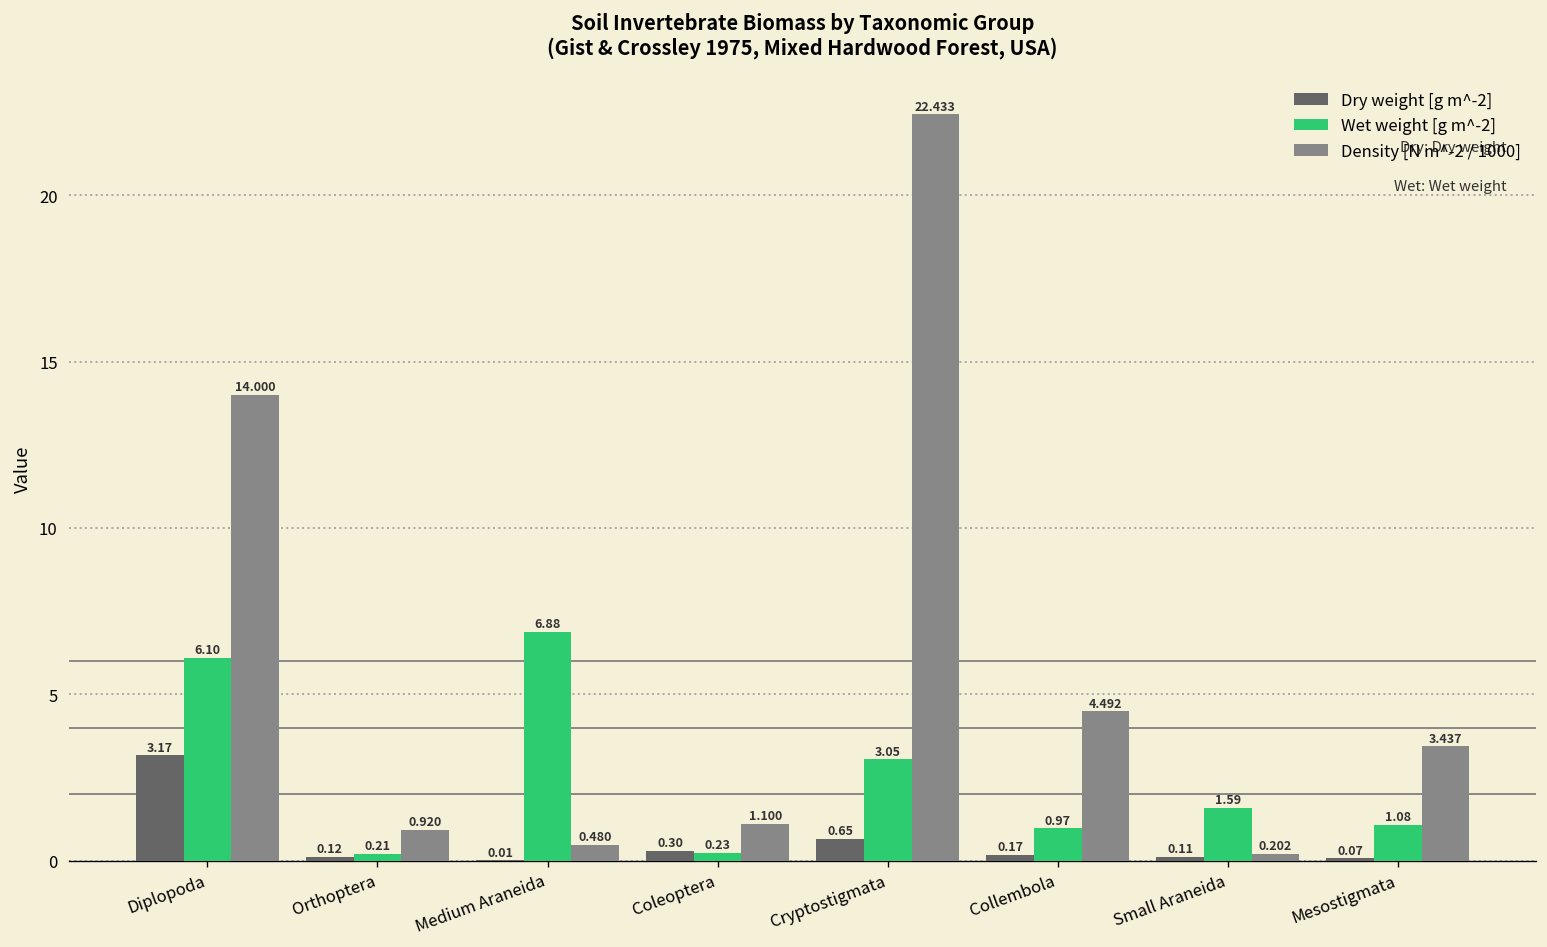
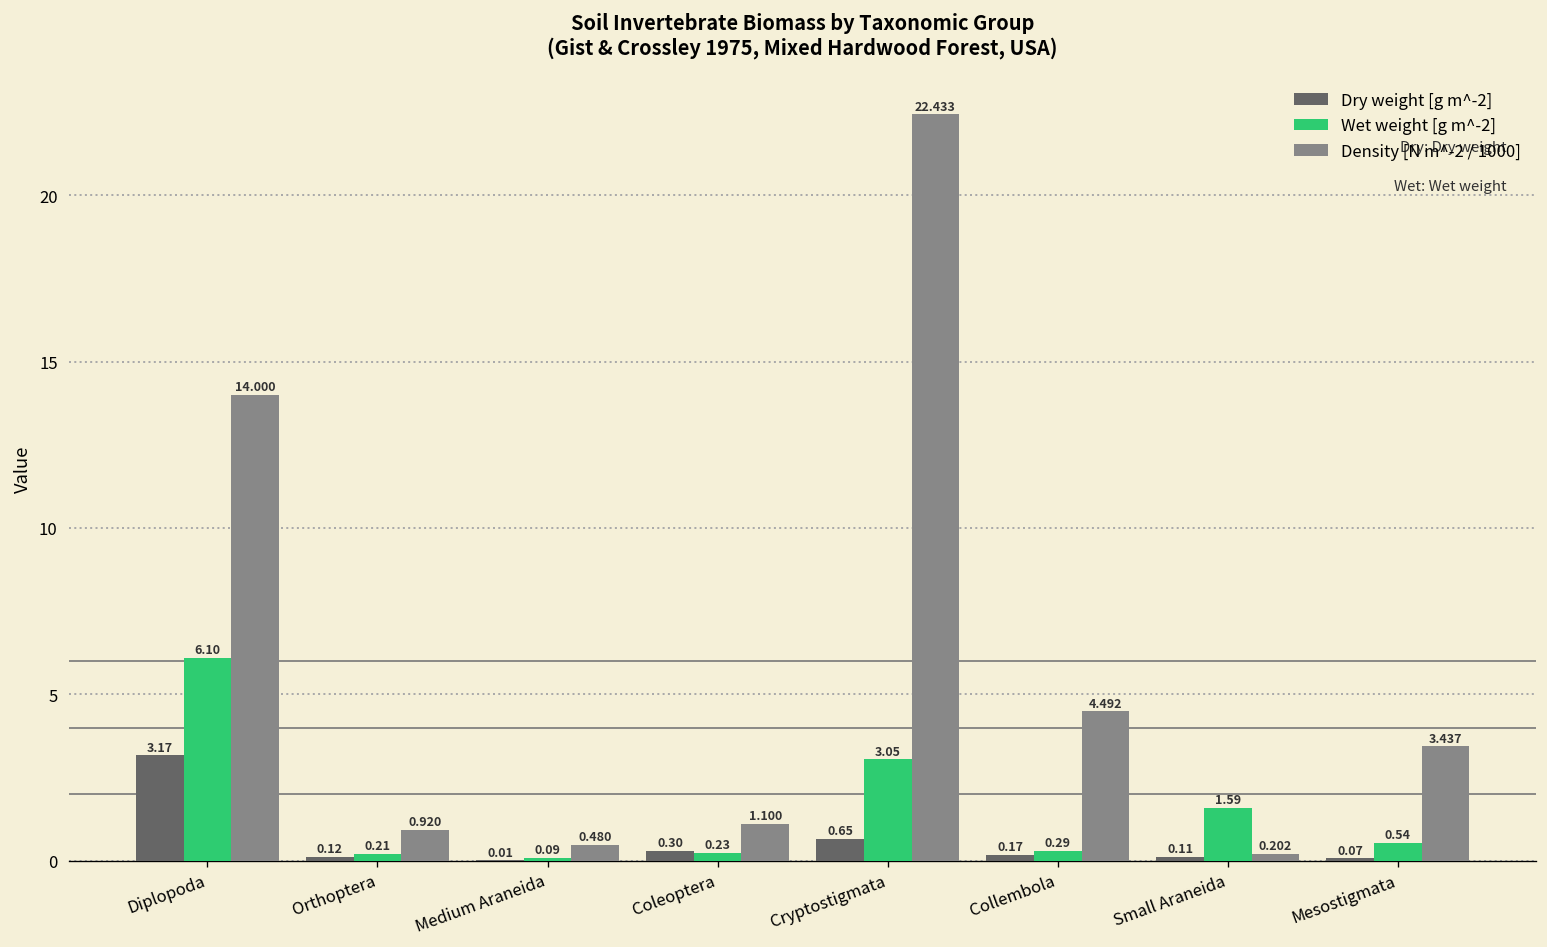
Wet weight [g m^-2], Medium Araneida: 6.88 -> 0.09
Wet weight [g m^-2], Collembola: 0.97 -> 0.29
Wet weight [g m^-2], Mesostigmata: 1.08 -> 0.54
